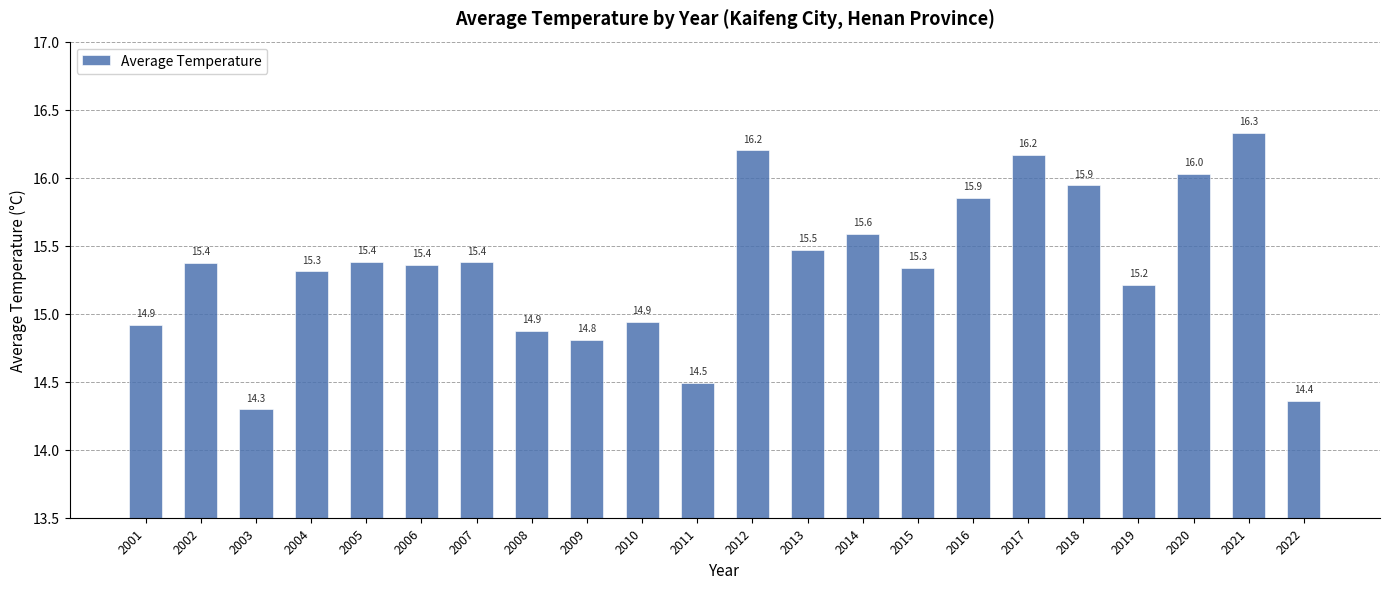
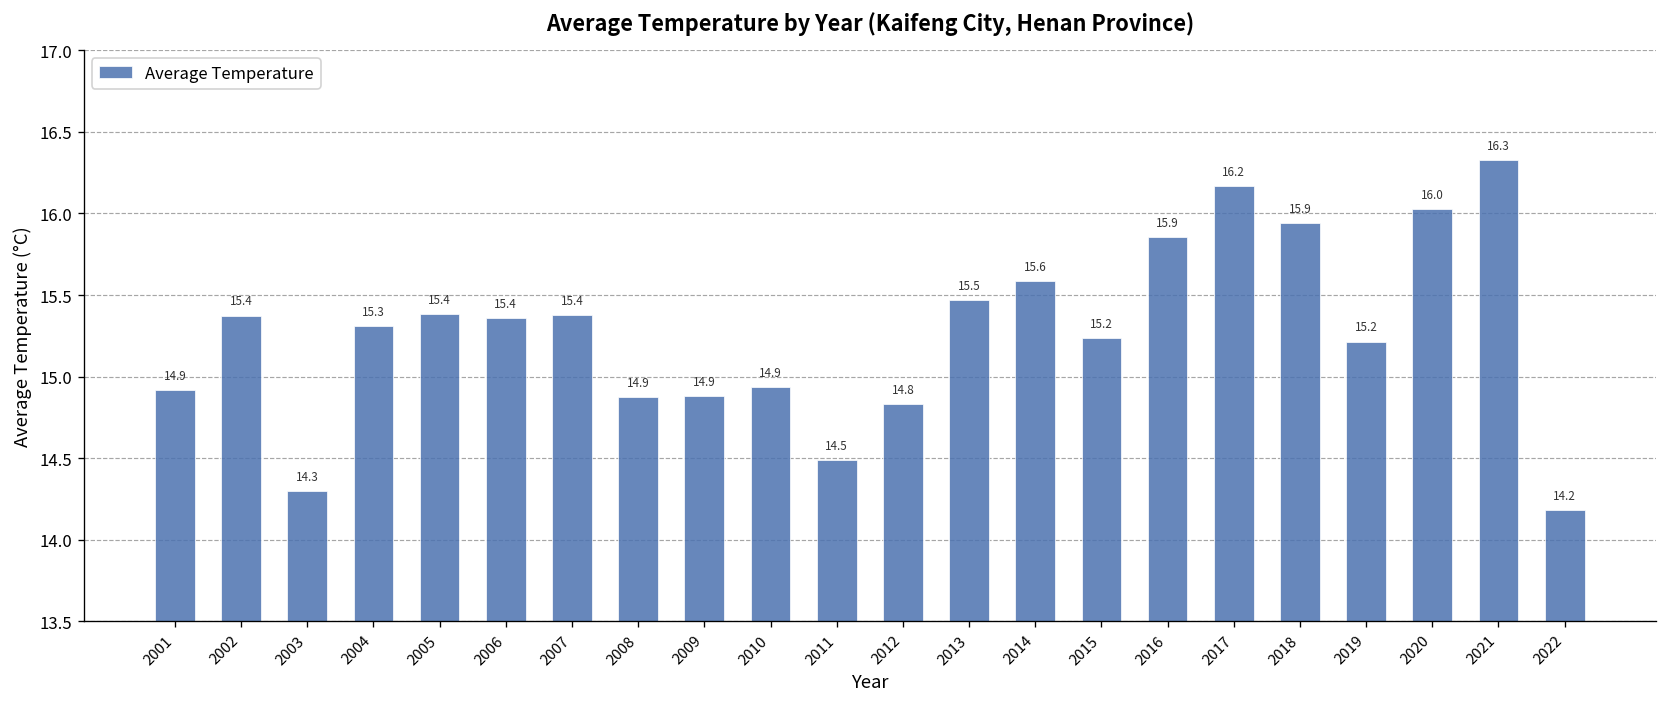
2009: 14.8 -> 14.9
2012: 16.2 -> 14.8
2015: 15.3 -> 15.2
2022: 14.4 -> 14.2
